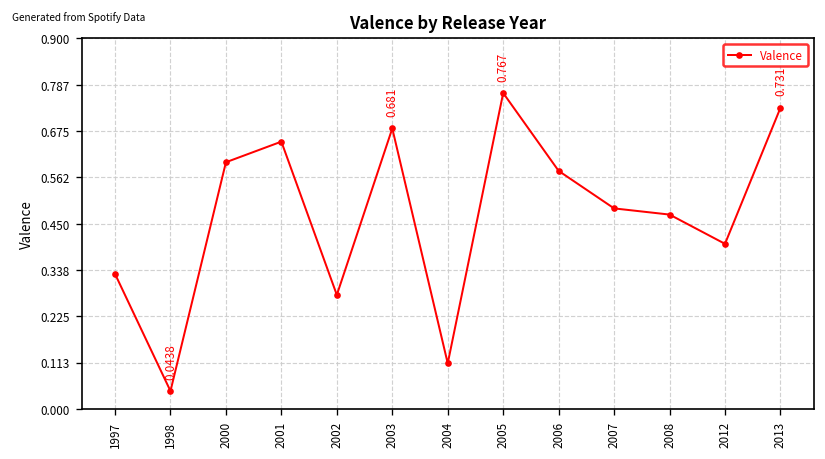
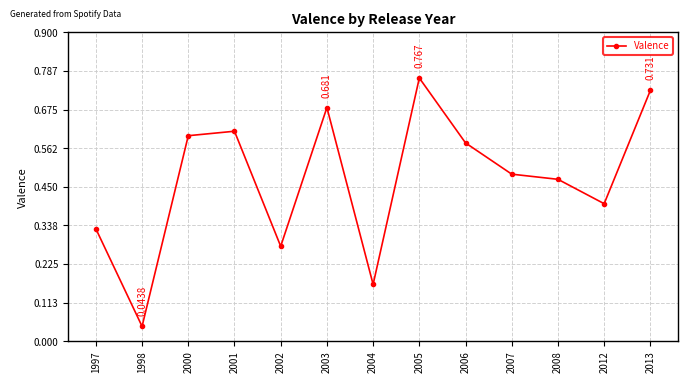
2001: 0.65 -> 0.61
2004: 0.11 -> 0.17
